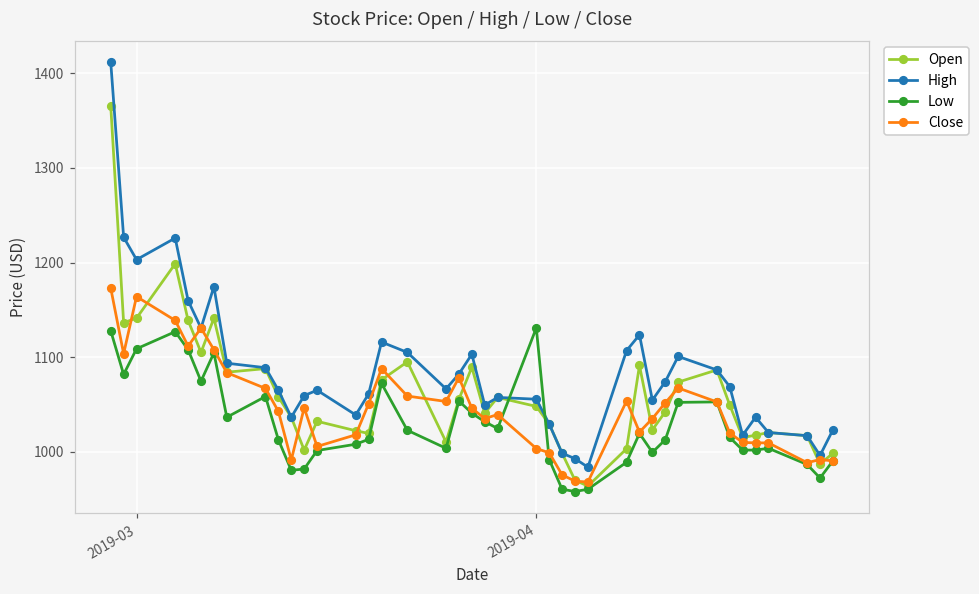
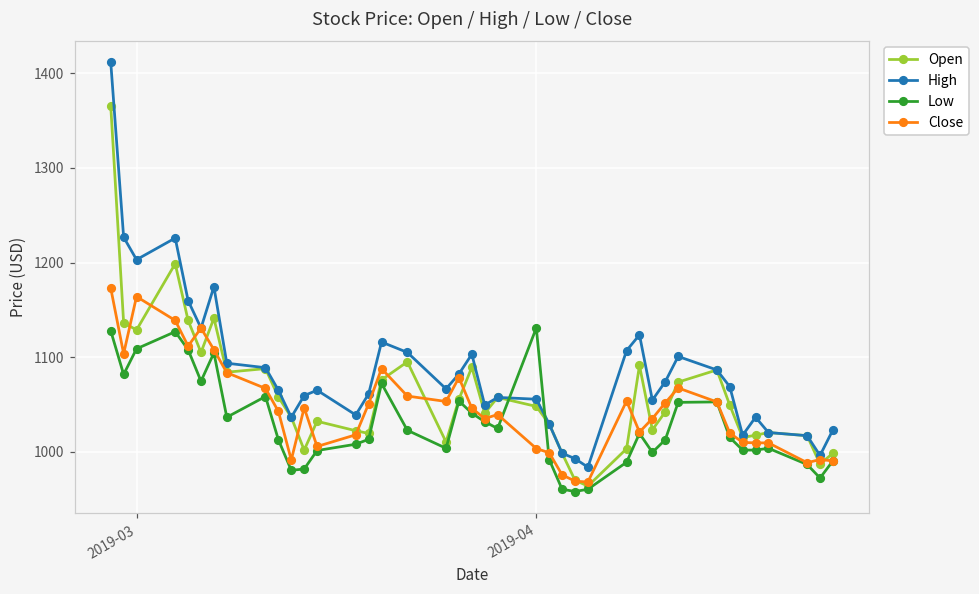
Open, 2019-03: 1140 -> 1130
